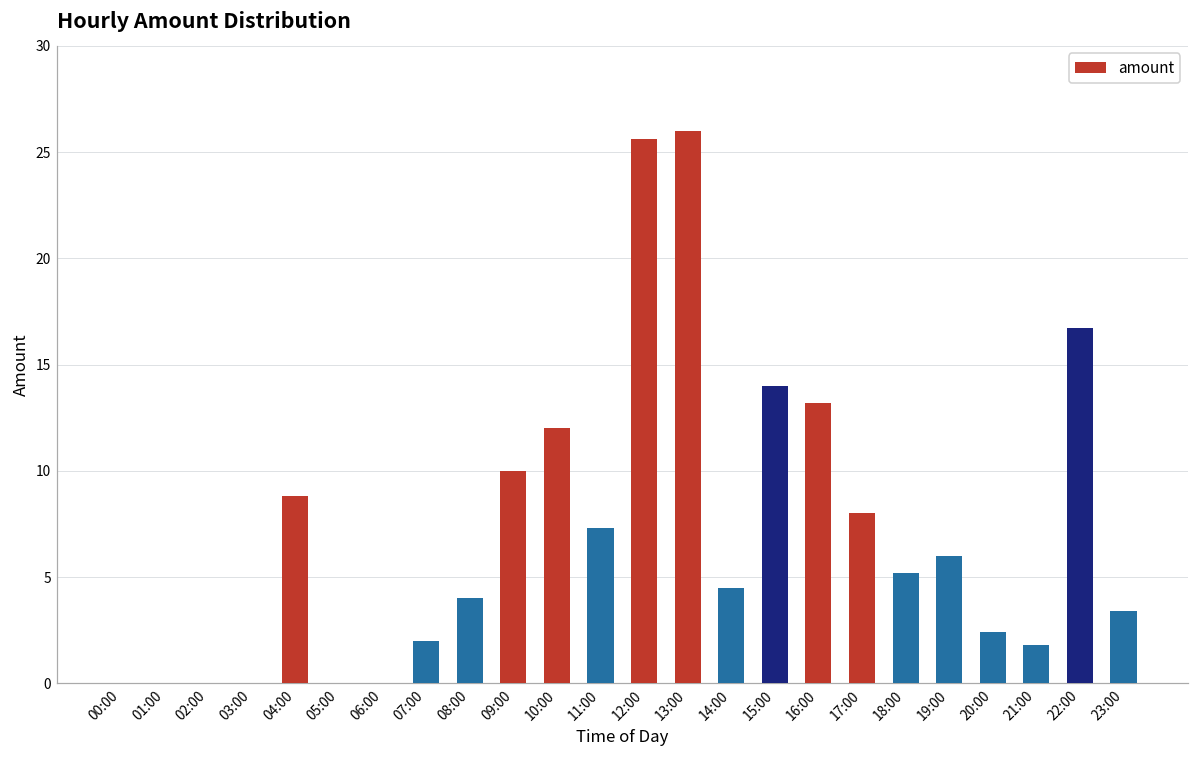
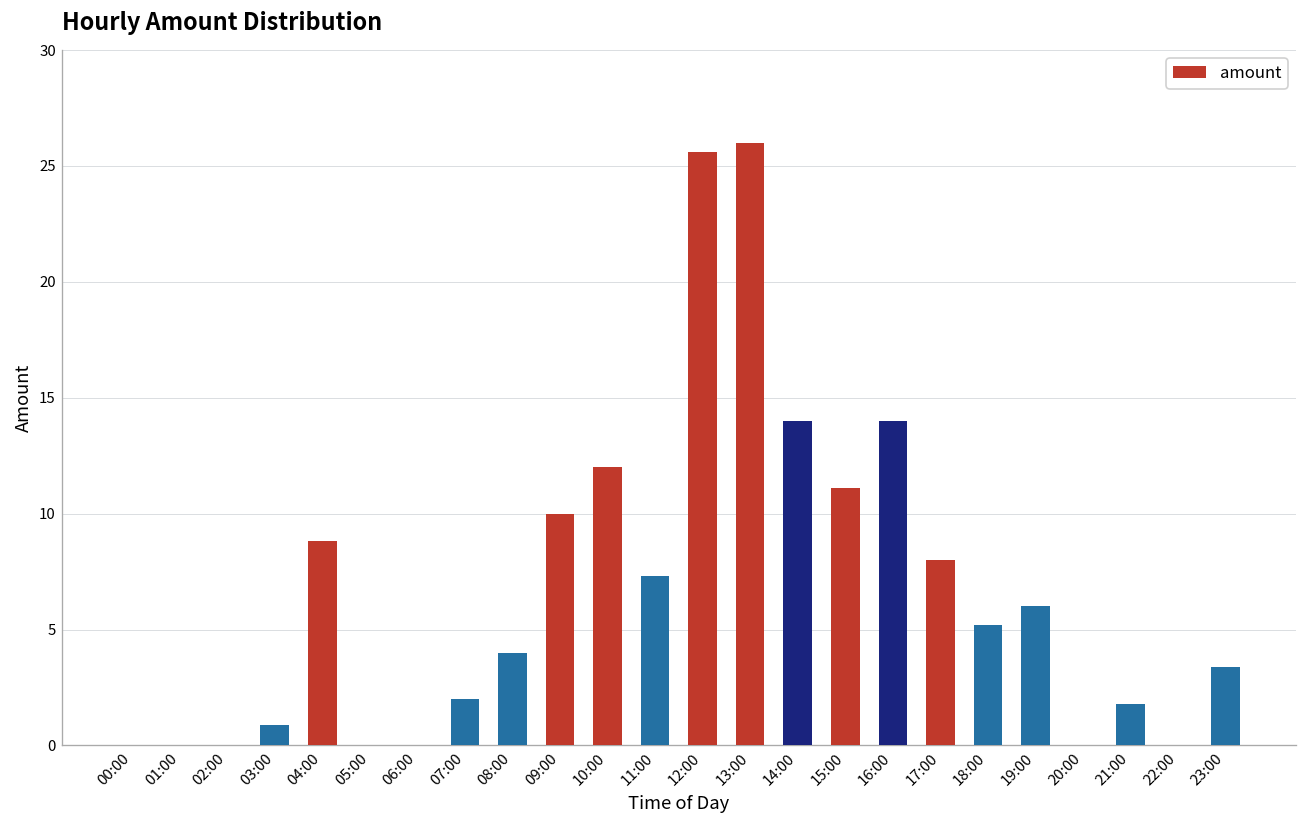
03:00: 0.0 -> 0.9
14:00: 4.5 -> 14.0
15:00: 14.0 -> 11.1
16:00: 13.2 -> 14.0
20:00: 2.4 -> 0.0
22:00: 16.7 -> 0.0
